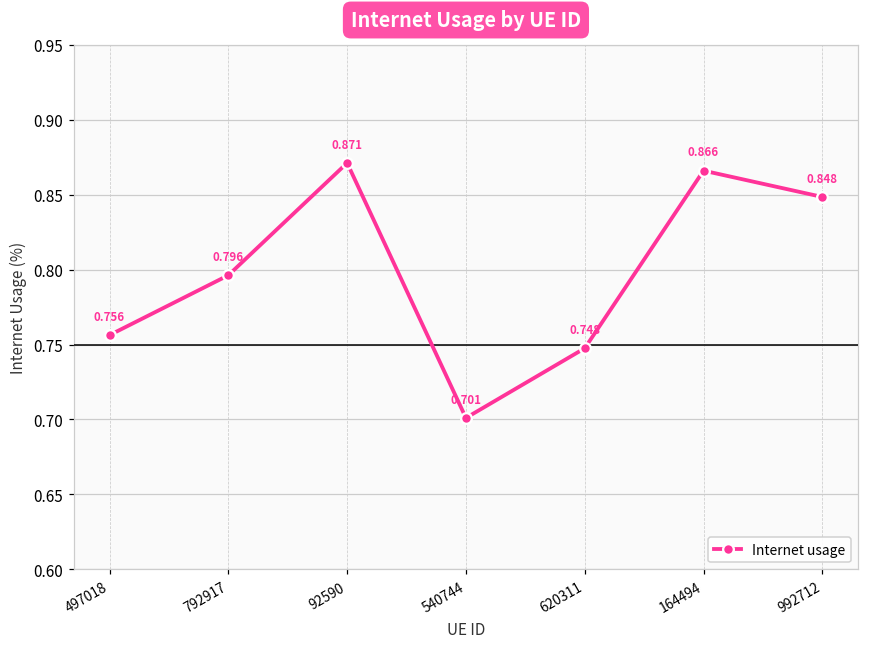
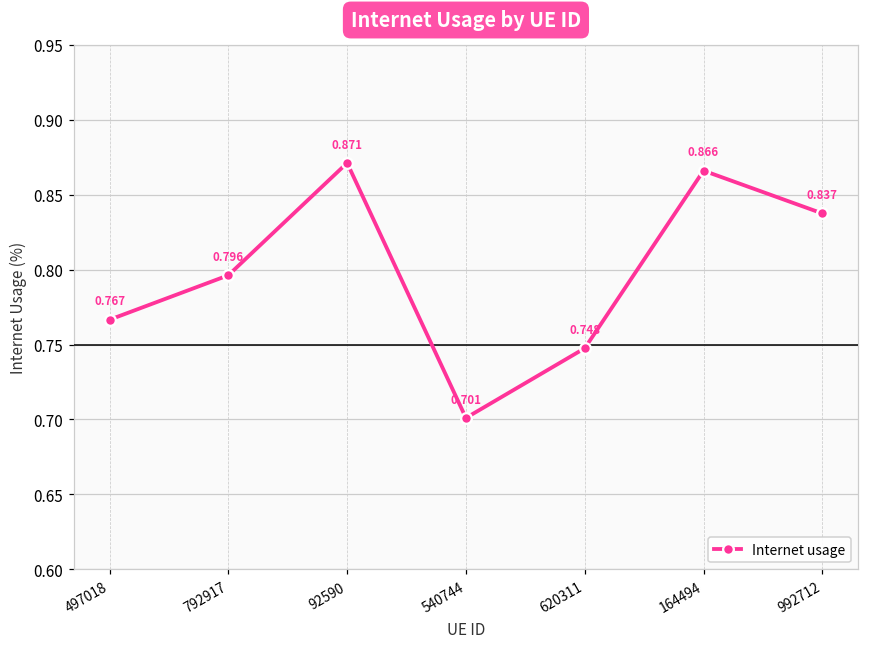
497018: 0.756 -> 0.767
992712: 0.848 -> 0.837
